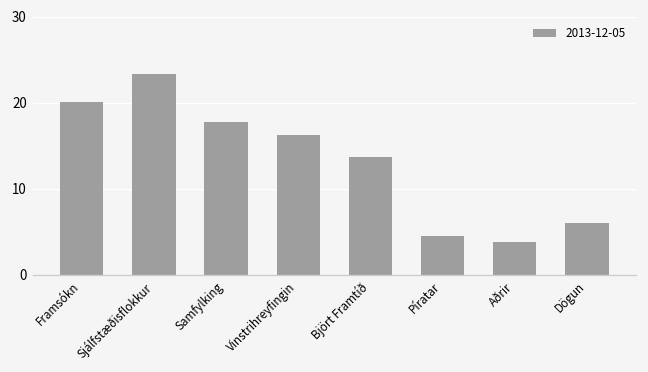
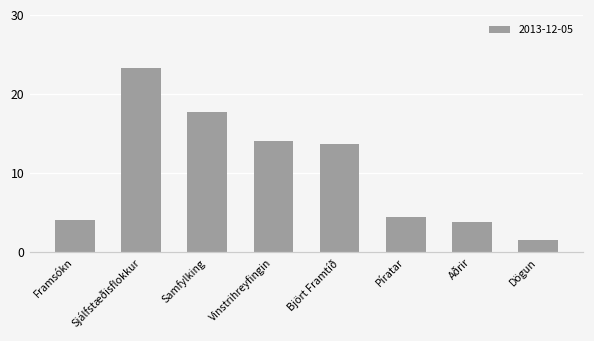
Framsókn: 20 -> 4
Vinstrihreyfingin: 16 -> 14
Dögun: 6 -> 2
